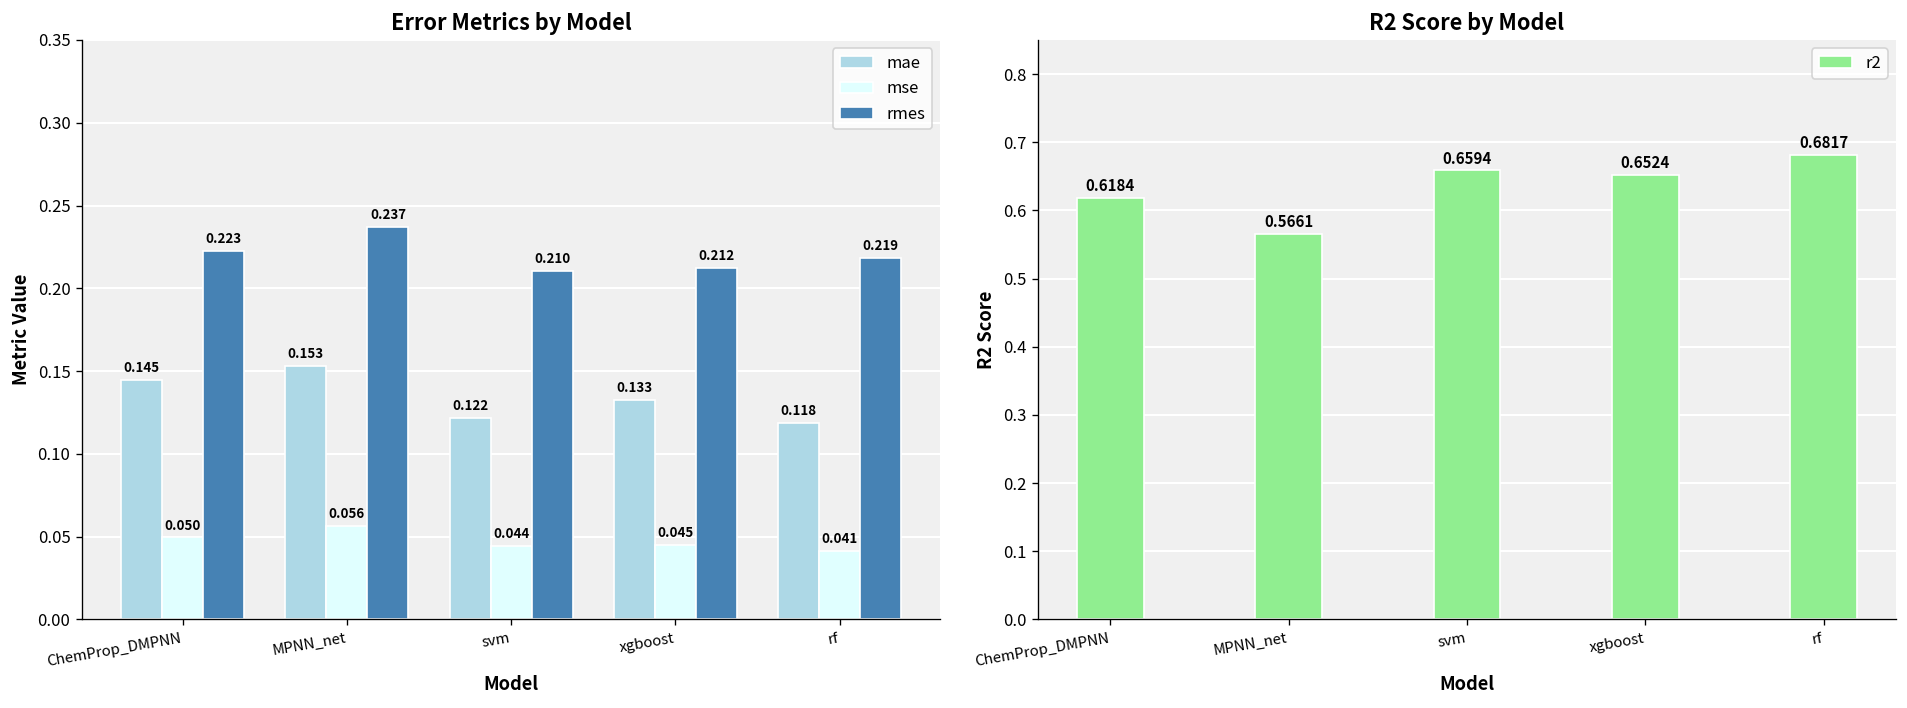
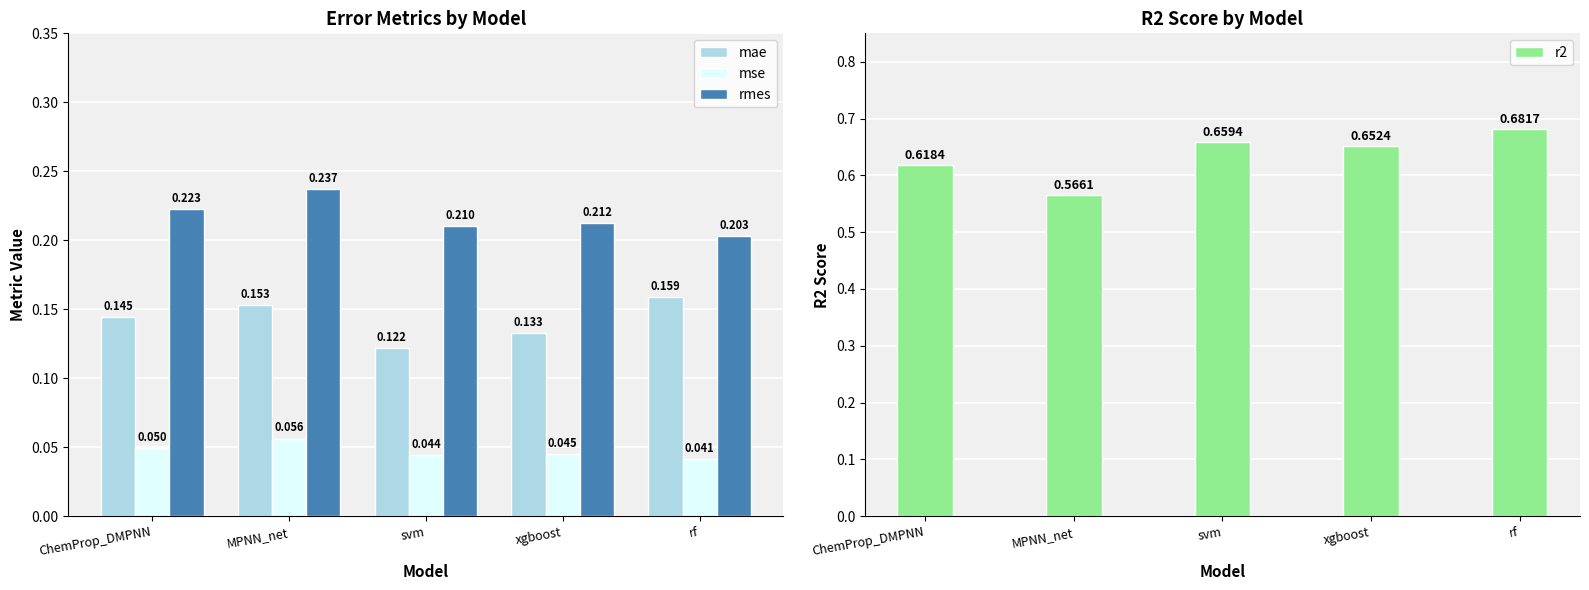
Error Metrics by Model, mae, rf: 0.118 -> 0.159
Error Metrics by Model, rmes, rf: 0.219 -> 0.203
